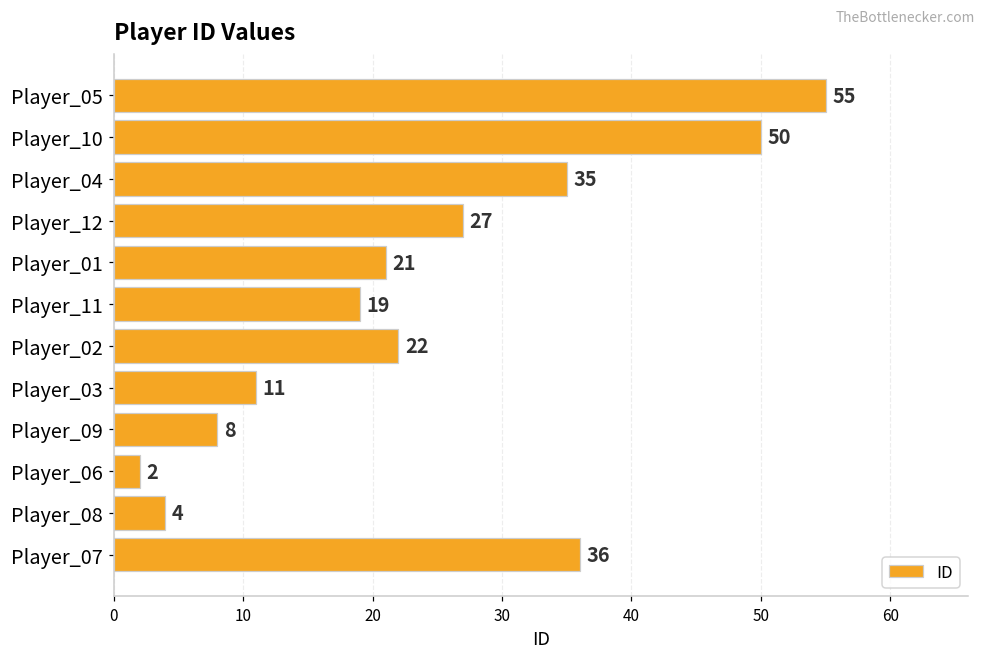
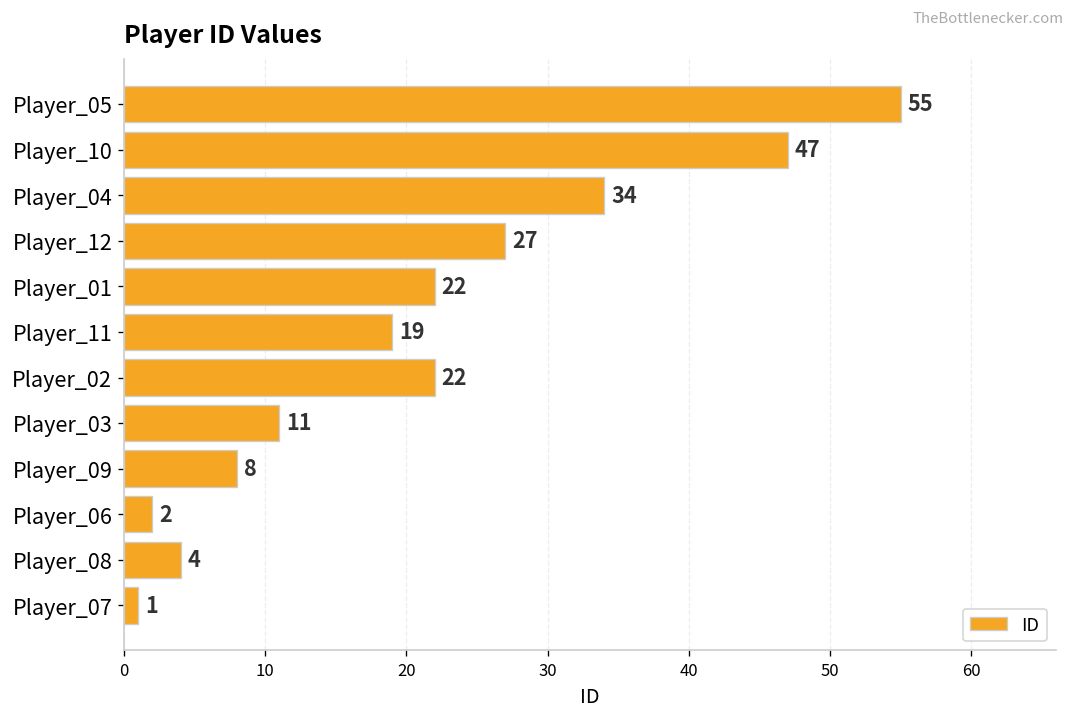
Player_10: 50 -> 47
Player_04: 35 -> 34
Player_01: 21 -> 22
Player_07: 36 -> 1
